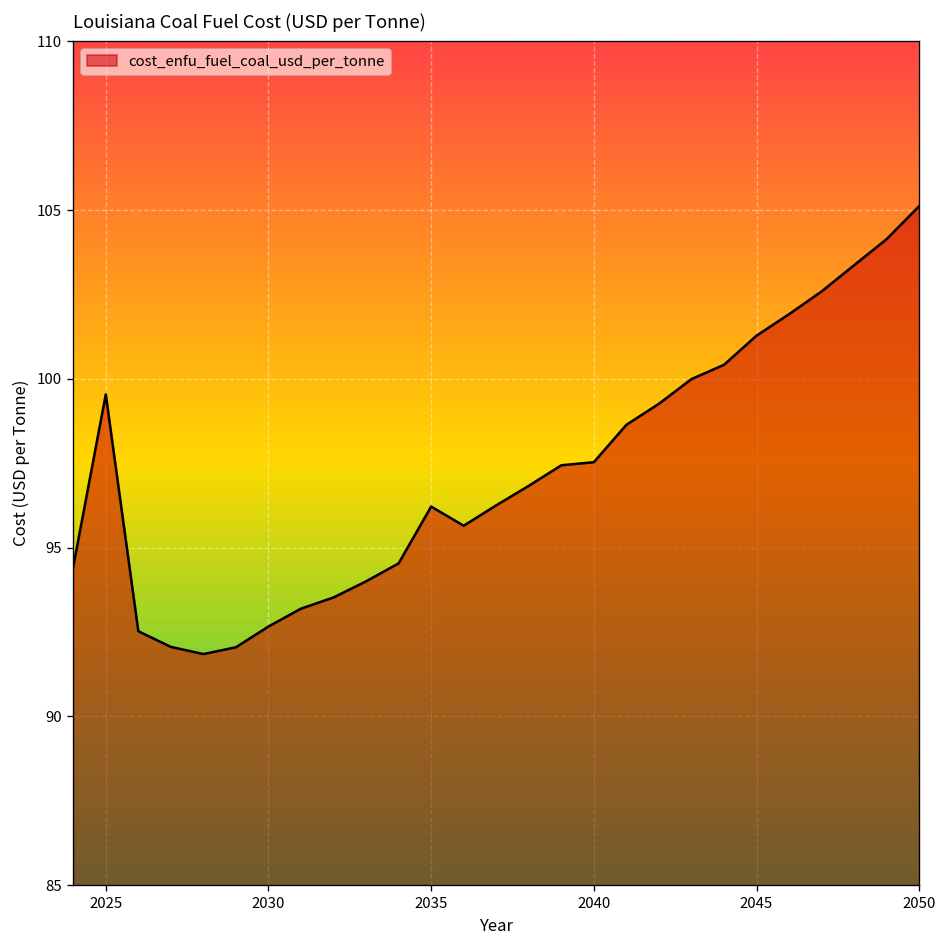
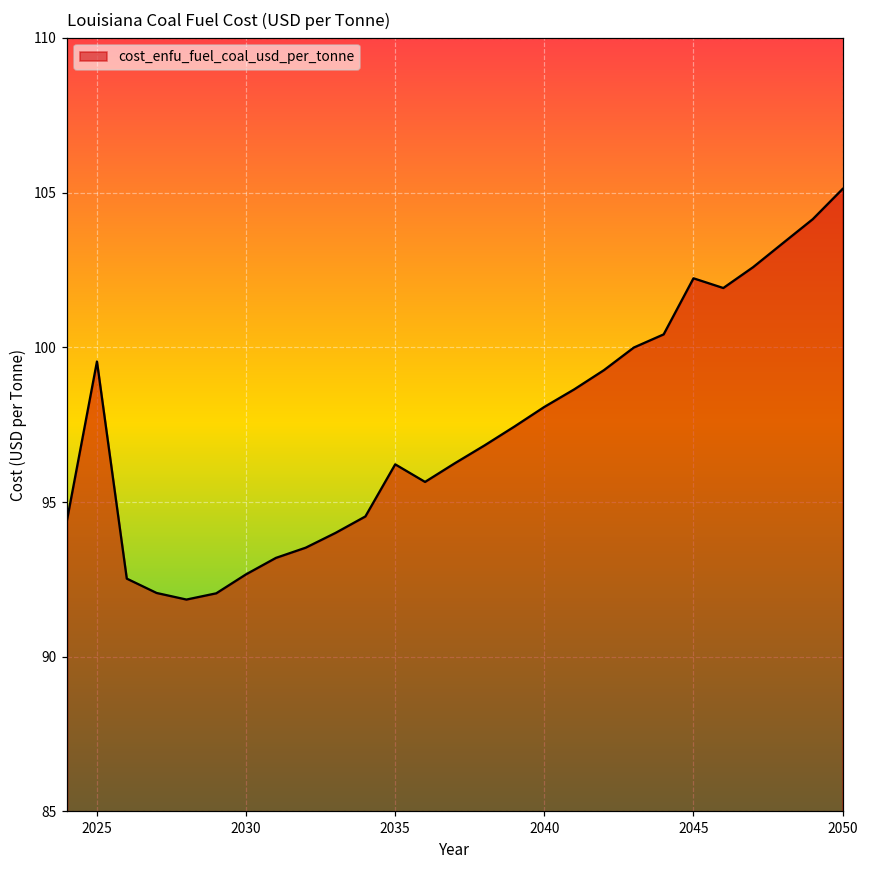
2040: 97.5 -> 98.1
2045: 101.3 -> 102.2
